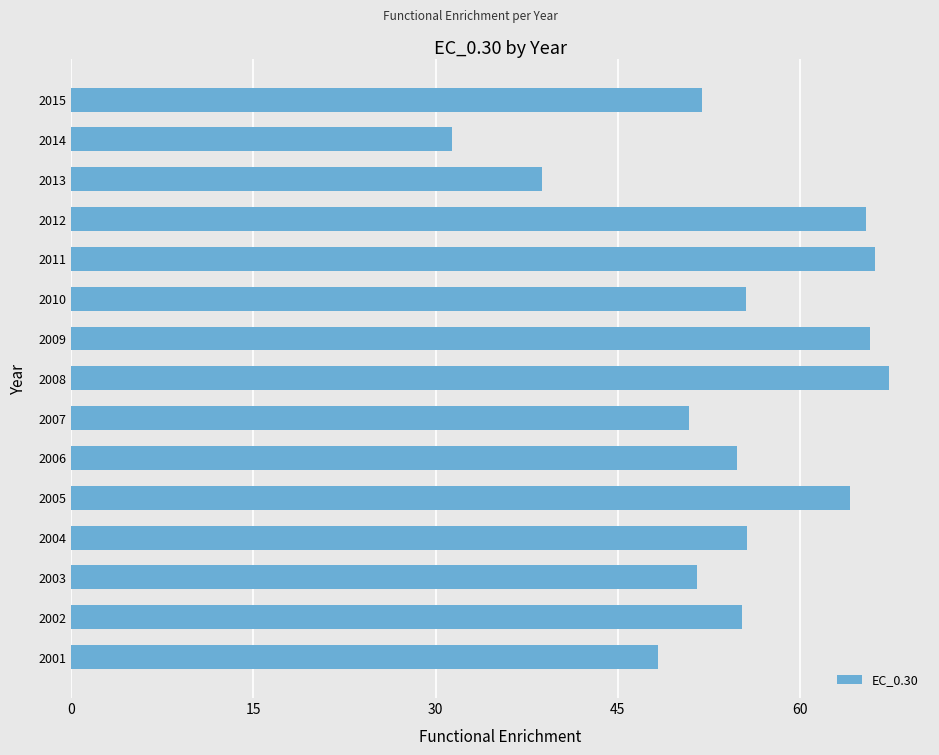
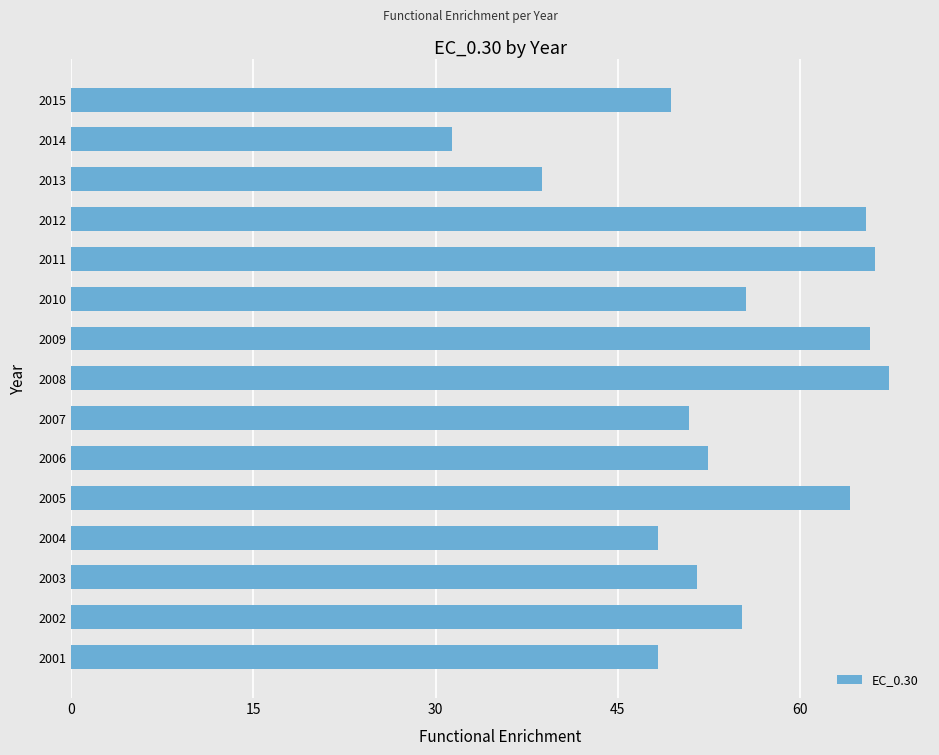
2015: 51.9 -> 49.4
2006: 54.8 -> 52.4
2004: 55.6 -> 48.3
